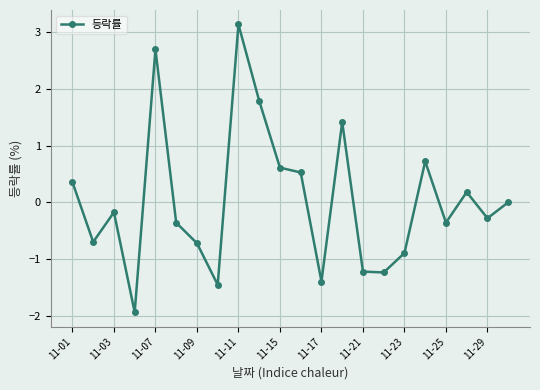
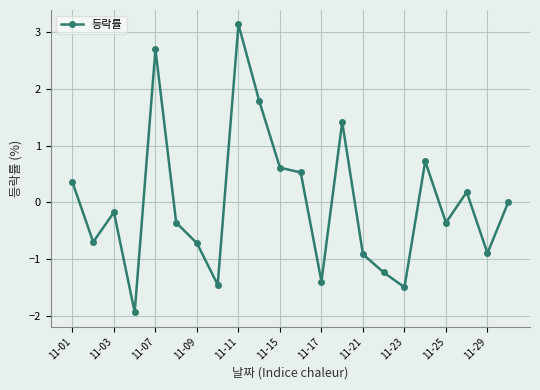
11-21: -1.2 -> -0.9
11-23: -0.9 -> -1.5
11-29: -0.3 -> -0.9
